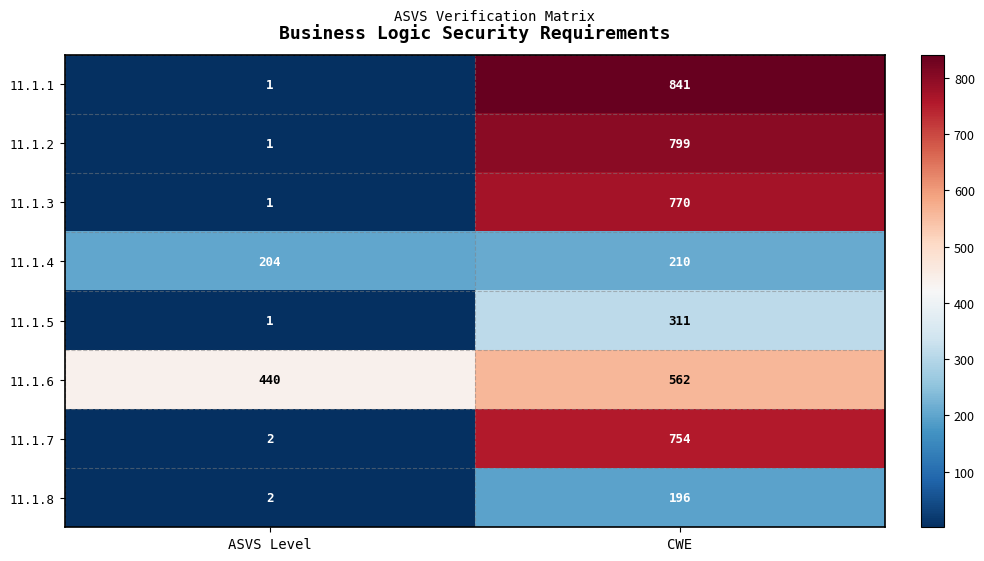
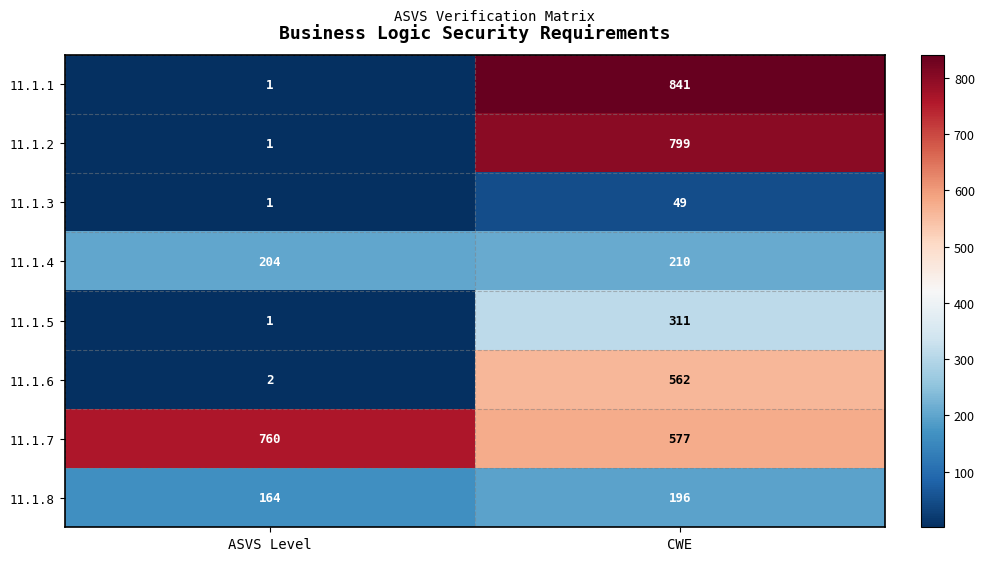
11.1.3, CWE: 770 -> 49
11.1.6, ASVS Level: 440 -> 2
11.1.7, ASVS Level: 2 -> 760
11.1.7, CWE: 754 -> 577
11.1.8, ASVS Level: 2 -> 164
